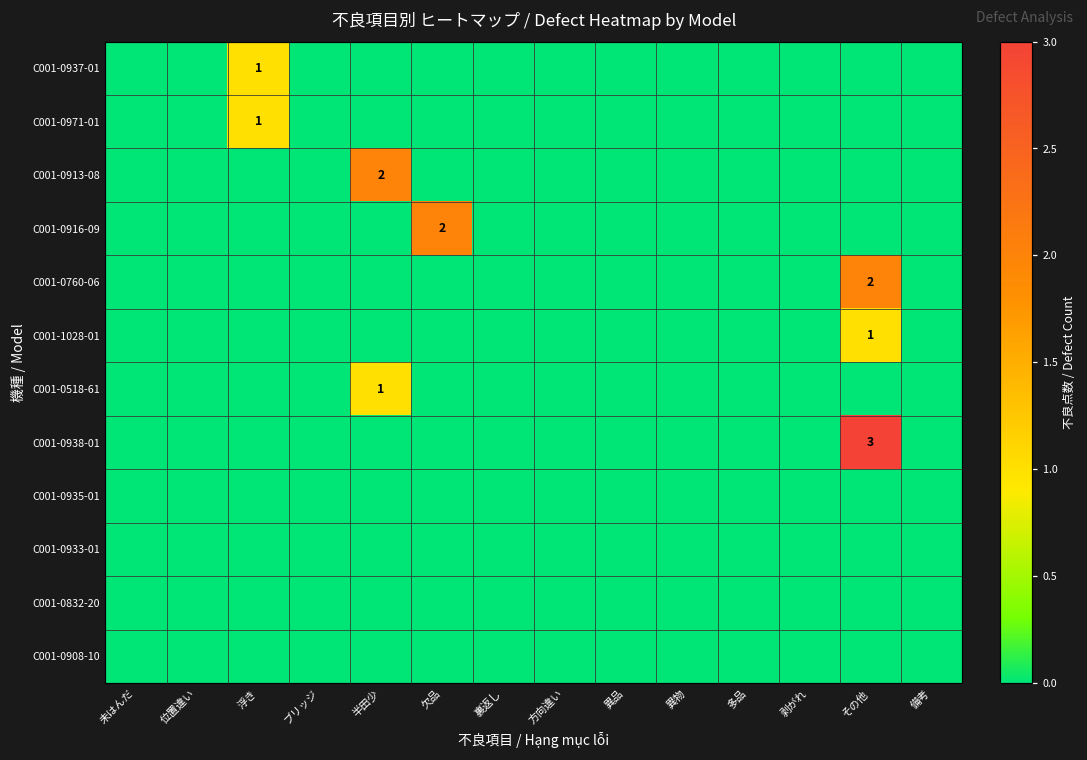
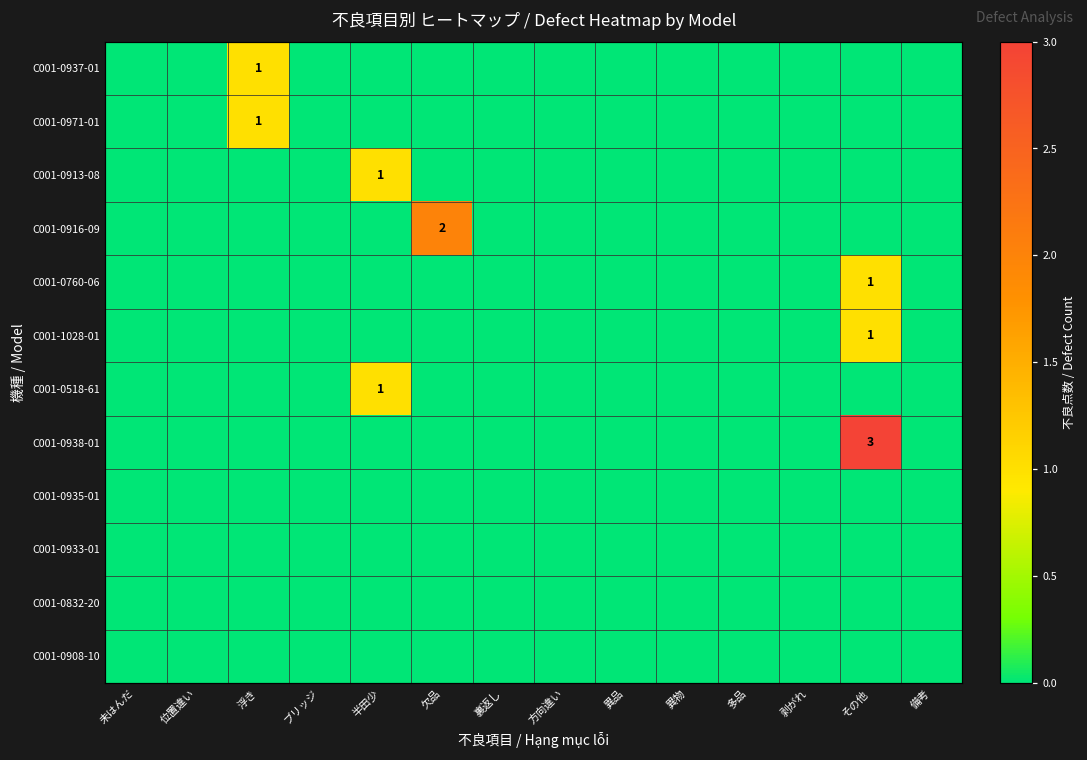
C001-0913-08, 半田少: 2 -> 1
C001-0760-06, その他: 2 -> 1
